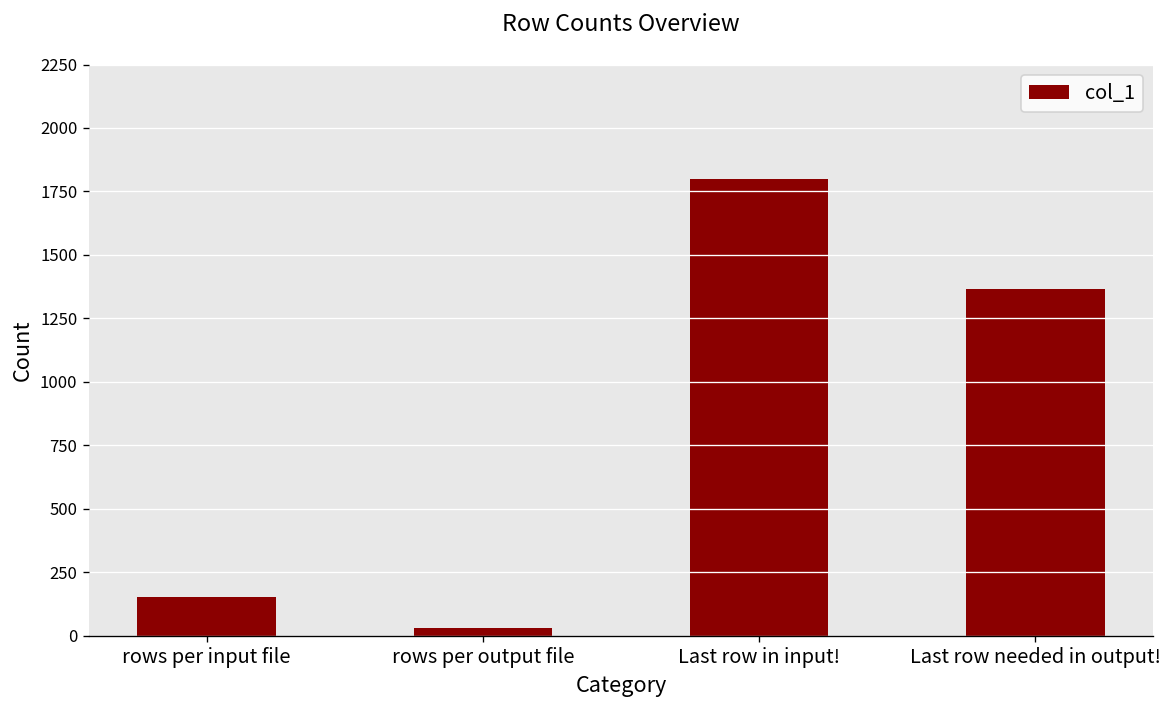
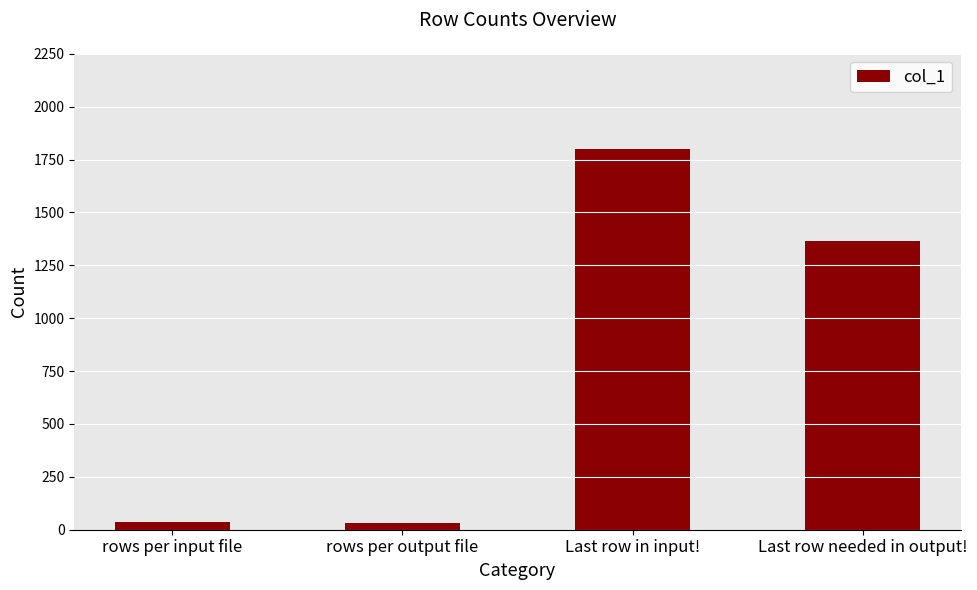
rows per input file: 150 -> 40
